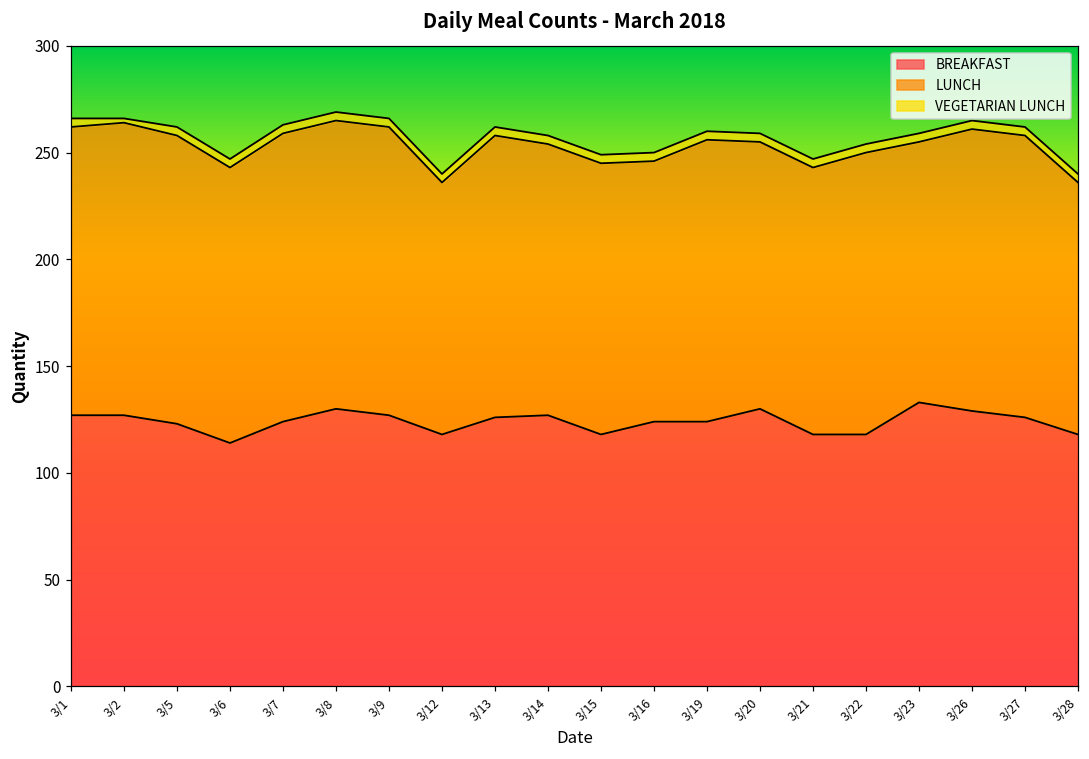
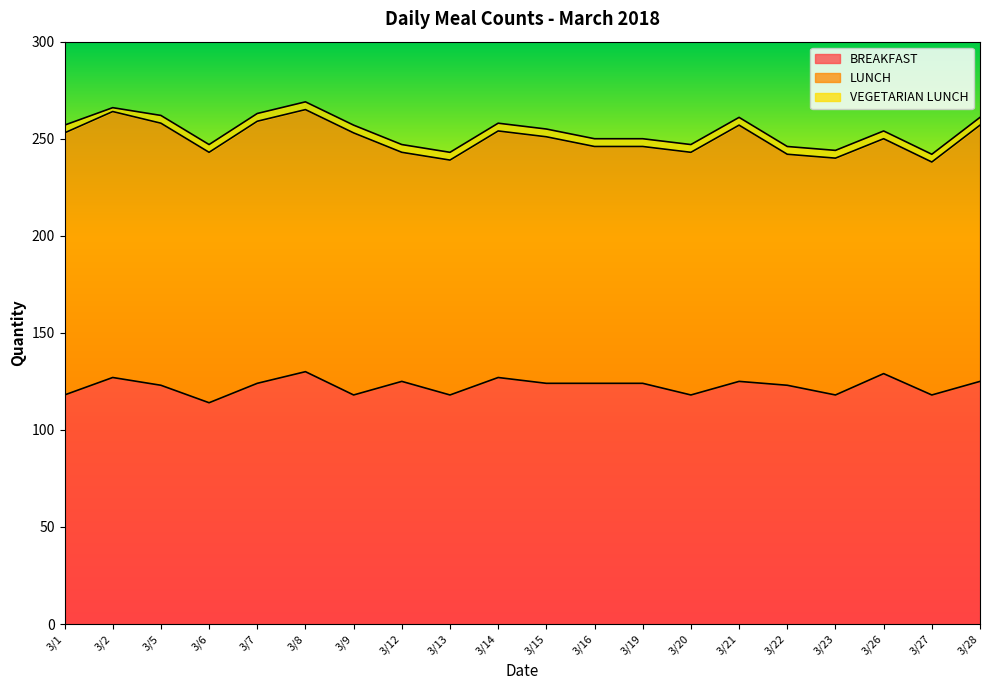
BREAKFAST, 3/1: 127 -> 118
BREAKFAST, 3/9: 127 -> 118
BREAKFAST, 3/12: 118 -> 125
BREAKFAST, 3/13: 126 -> 118
LUNCH, 3/13: 132 -> 121
BREAKFAST, 3/15: 118 -> 124
LUNCH, 3/19: 132 -> 122
BREAKFAST, 3/20: 130 -> 118
BREAKFAST, 3/21: 118 -> 125
LUNCH, 3/21: 125 -> 132
BREAKFAST, 3/22: 118 -> 123
LUNCH, 3/22: 132 -> 119
BREAKFAST, 3/23: 133 -> 118
LUNCH, 3/26: 132 -> 121
BREAKFAST, 3/27: 126 -> 118
LUNCH, 3/27: 132 -> 120
BREAKFAST, 3/28: 118 -> 125
LUNCH, 3/28: 118 -> 132
